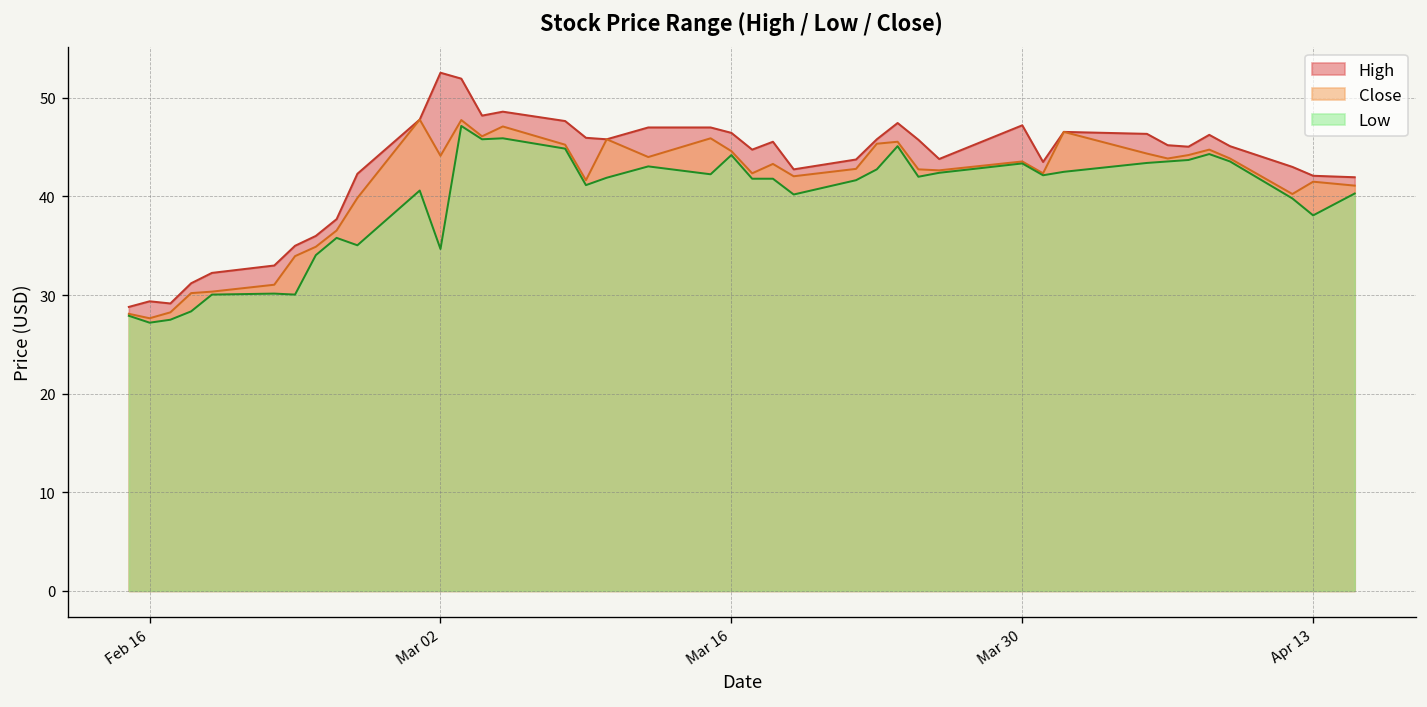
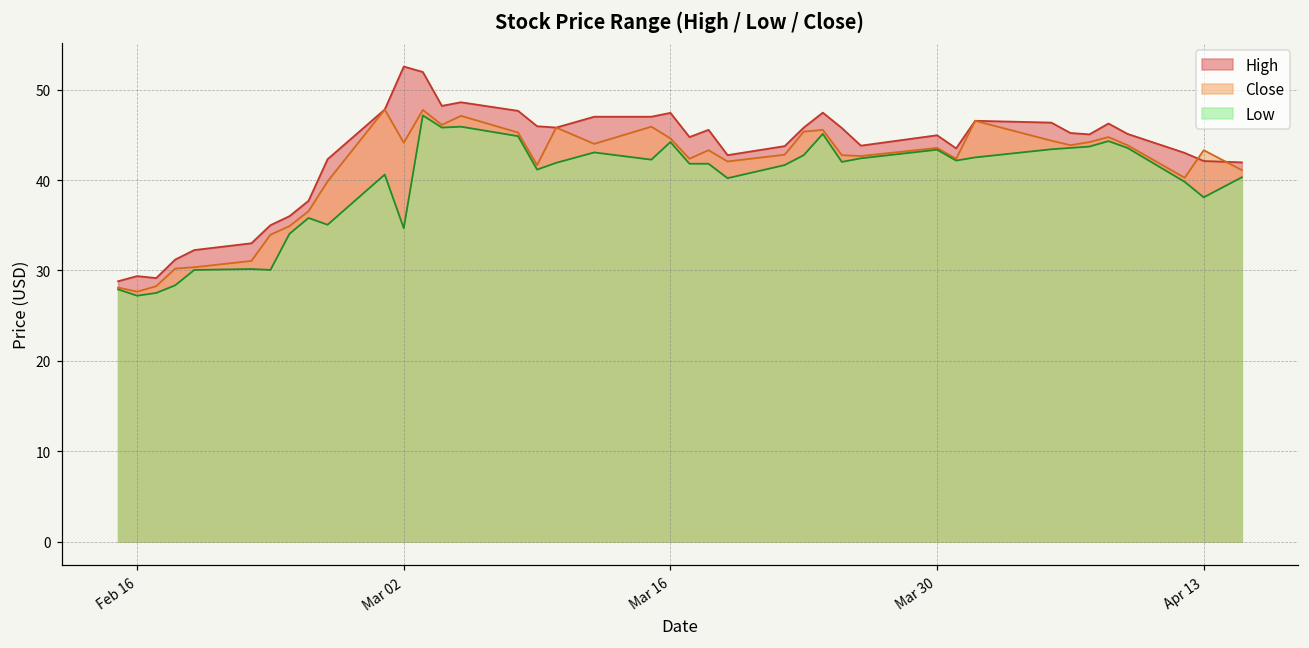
High, Mar 16: 46 -> 47
High, Mar 30: 47 -> 45
Close, Apr 13: 42 -> 43
